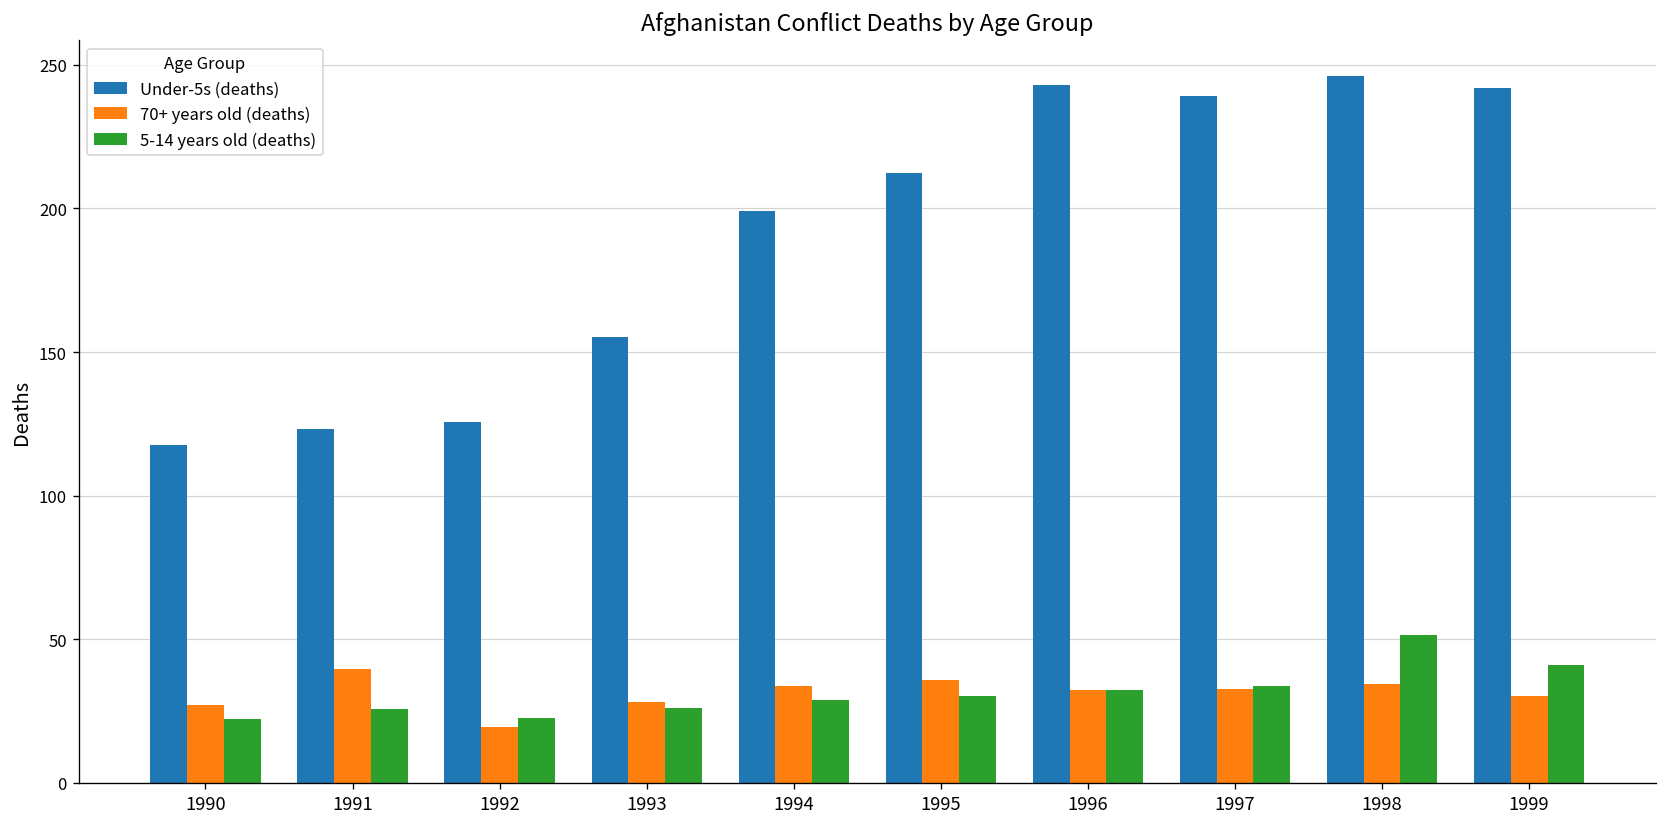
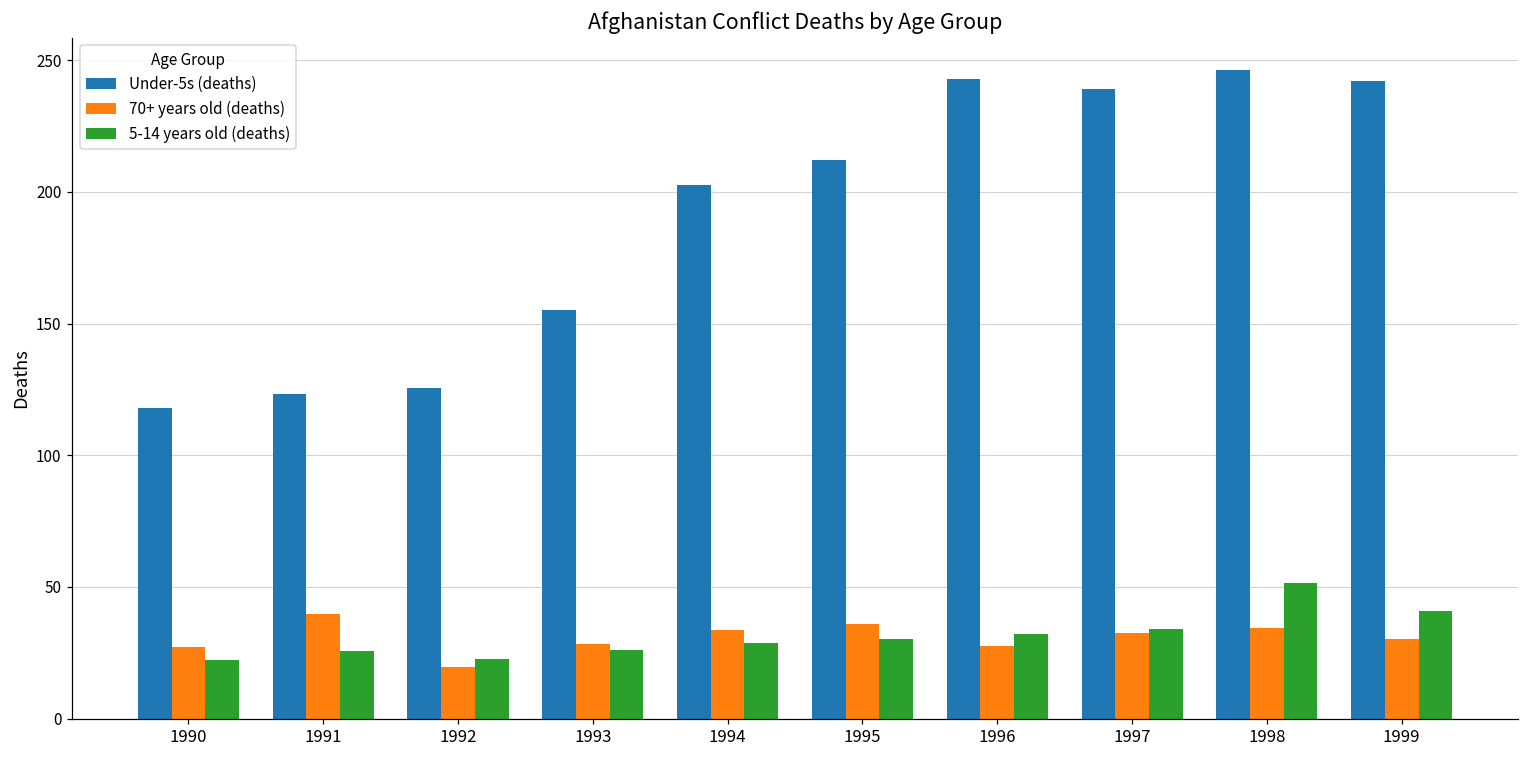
Under-5s (deaths), 1994: 199 -> 203
70+ years old (deaths), 1996: 32 -> 28
